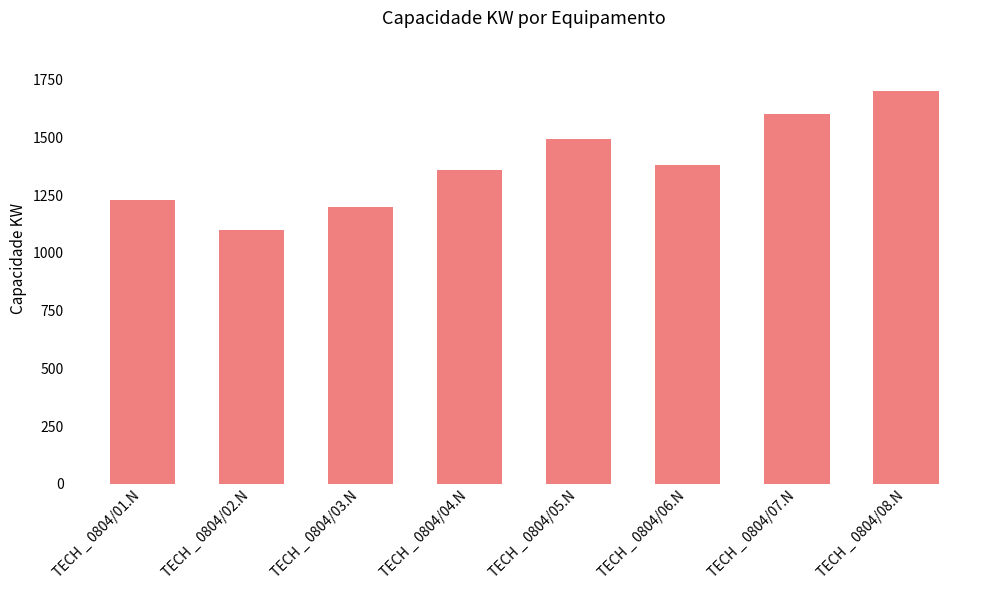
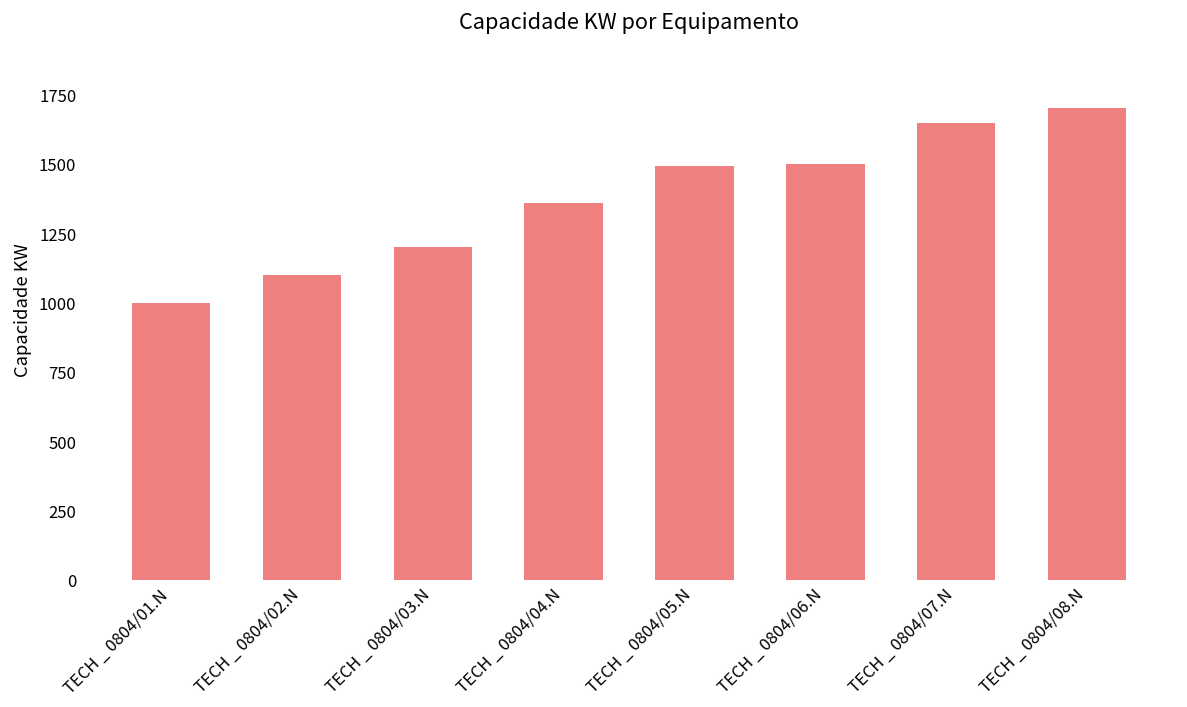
TECH _ 0804/01.N: 1230 -> 1000
TECH _ 0804/06.N: 1380 -> 1500
TECH _ 0804/07.N: 1600 -> 1650
